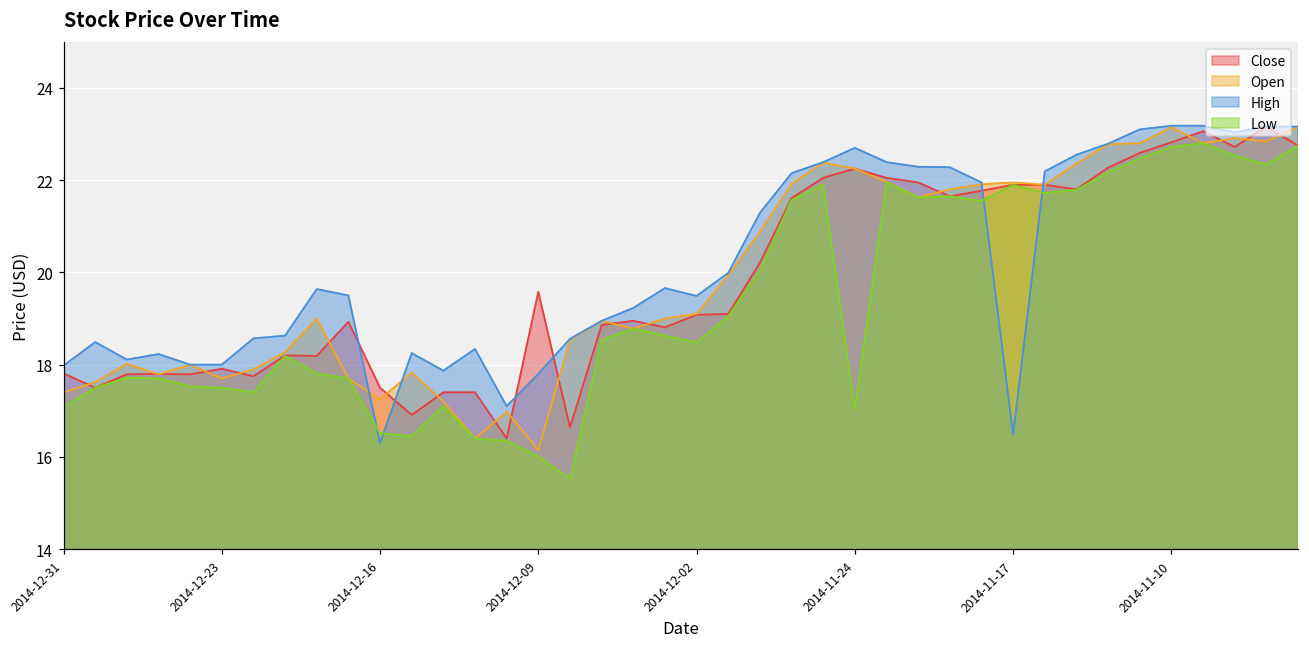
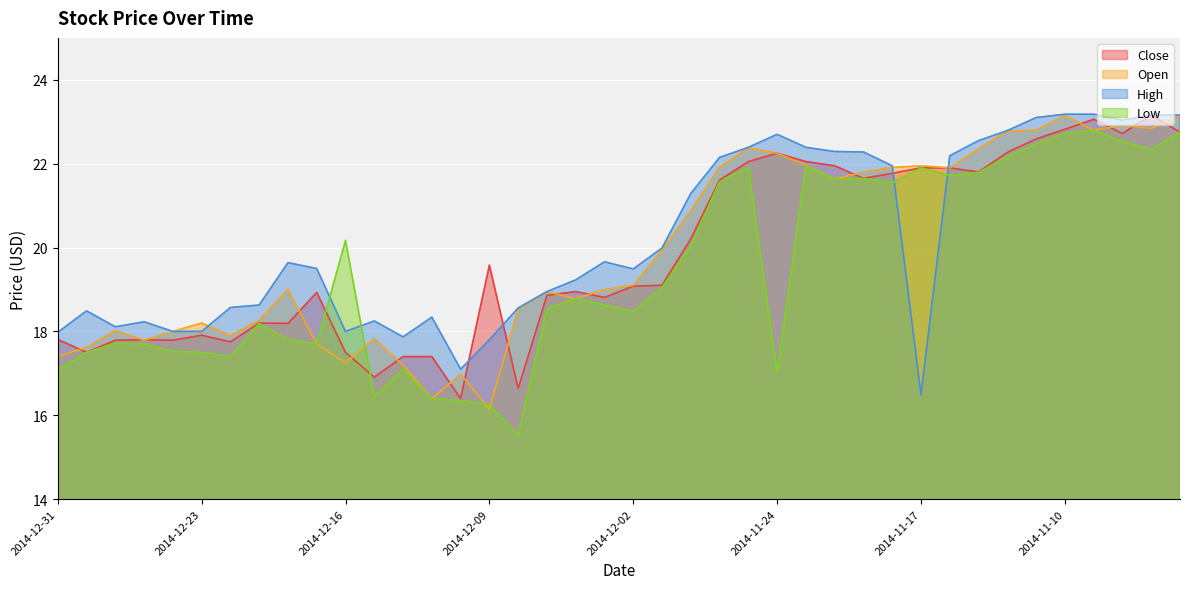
Open, 2014-12-23: 17.7 -> 18.2
High, 2014-12-16: 16.3 -> 18.0
Low, 2014-12-16: 16.5 -> 20.2
Low, 2014-12-09: 16.0 -> 16.3
